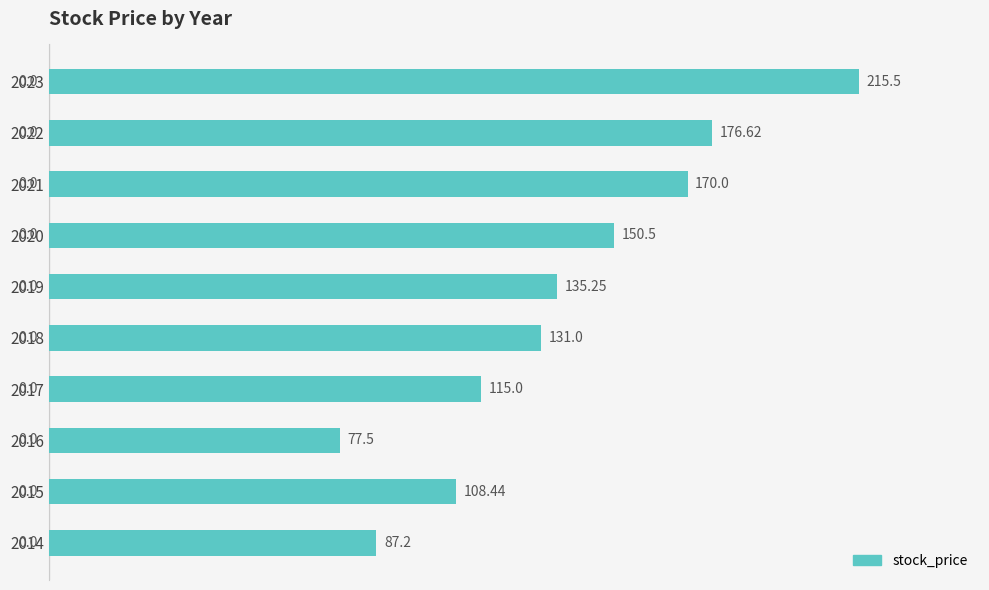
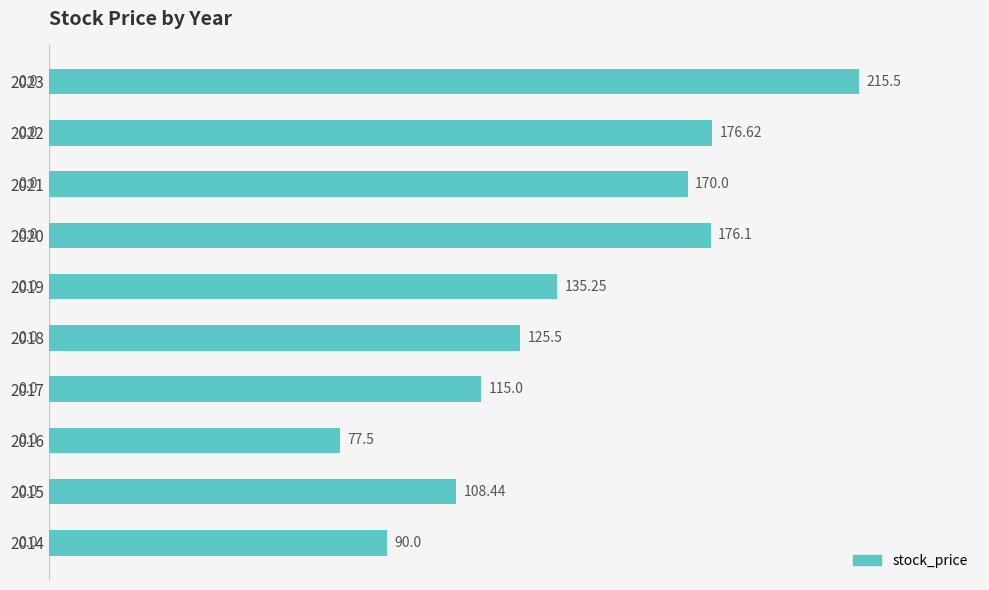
2020: 150.5 -> 176.1
2018: 131.0 -> 125.5
2014: 87.2 -> 90.0
